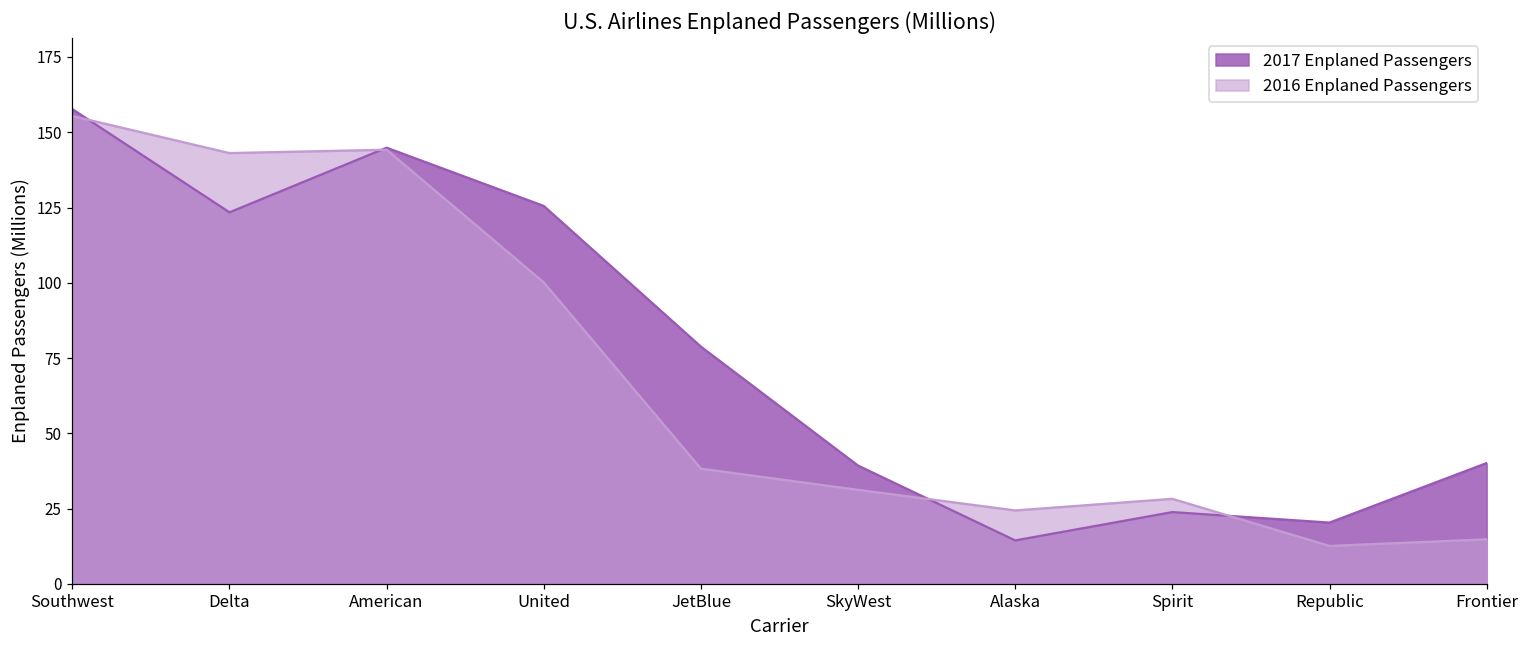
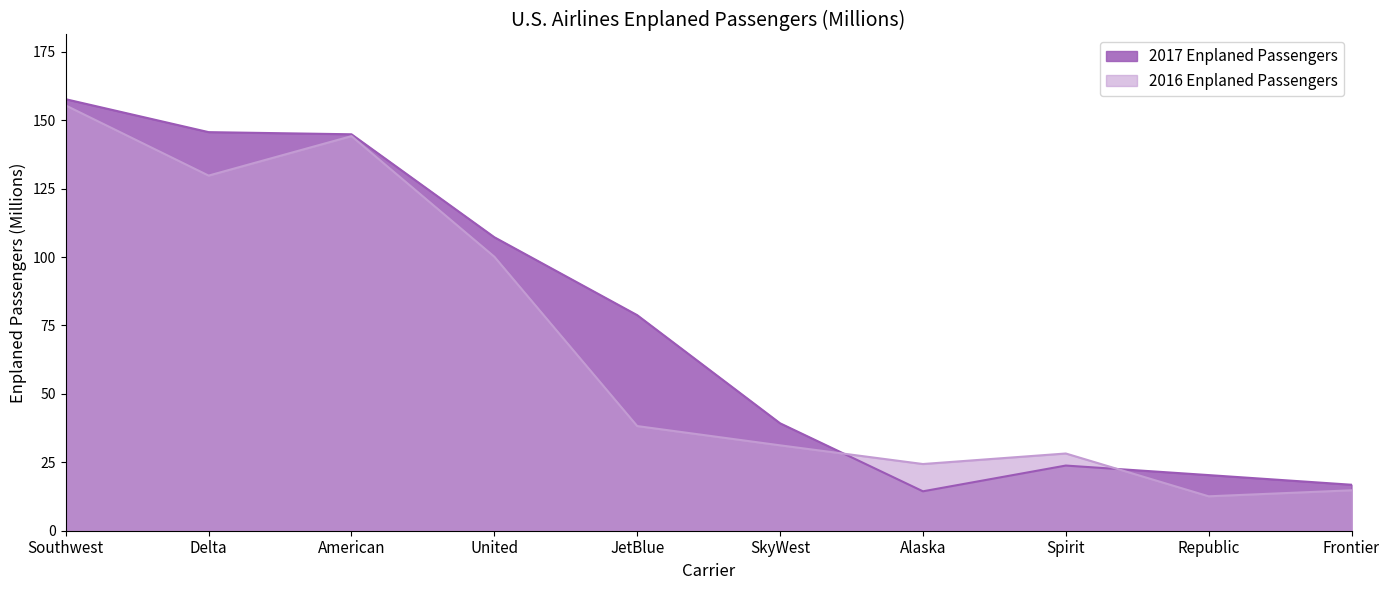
2017 Enplaned Passengers, Delta: 123 -> 146
2016 Enplaned Passengers, Delta: 143 -> 130
2017 Enplaned Passengers, United: 126 -> 107
2017 Enplaned Passengers, Frontier: 40 -> 17
